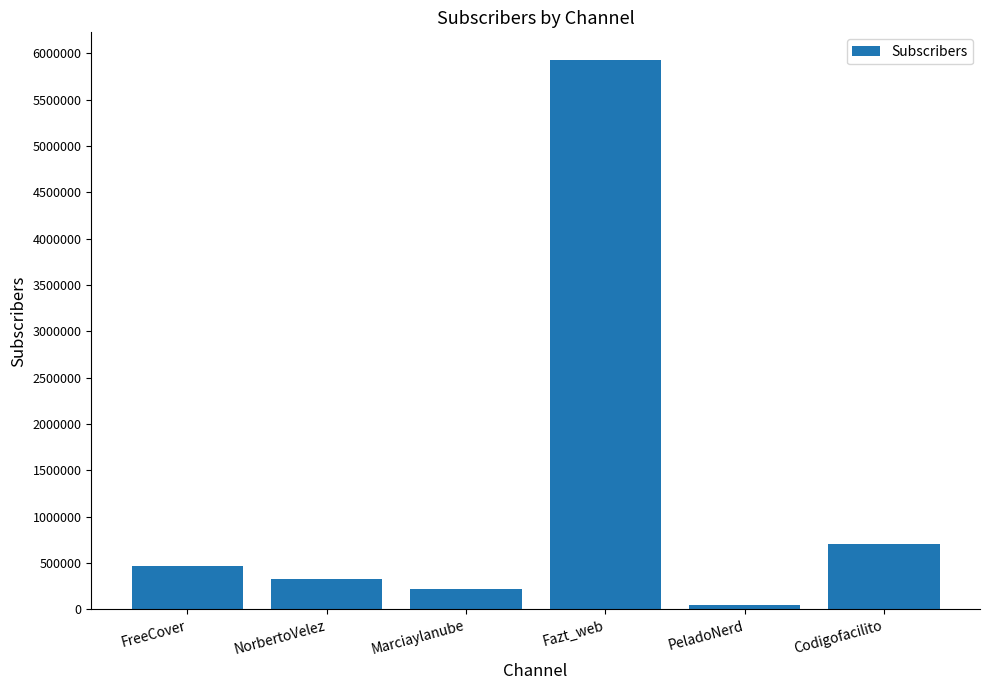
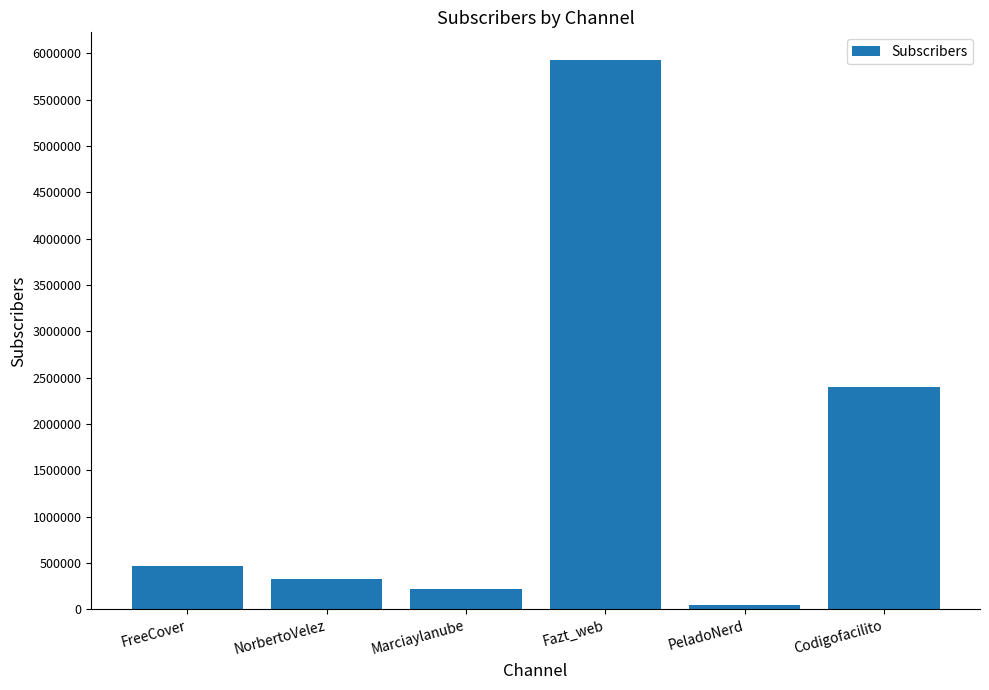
Codigofacilito: 700000 -> 2400000
